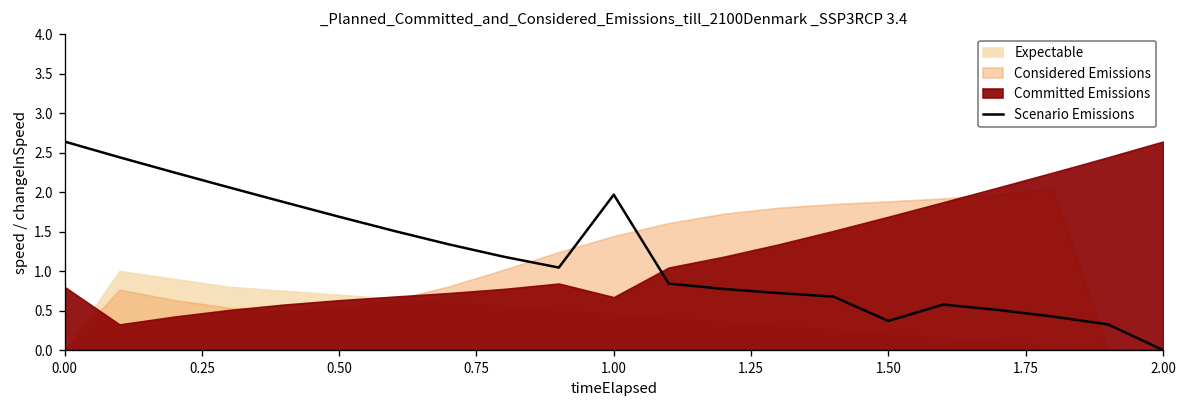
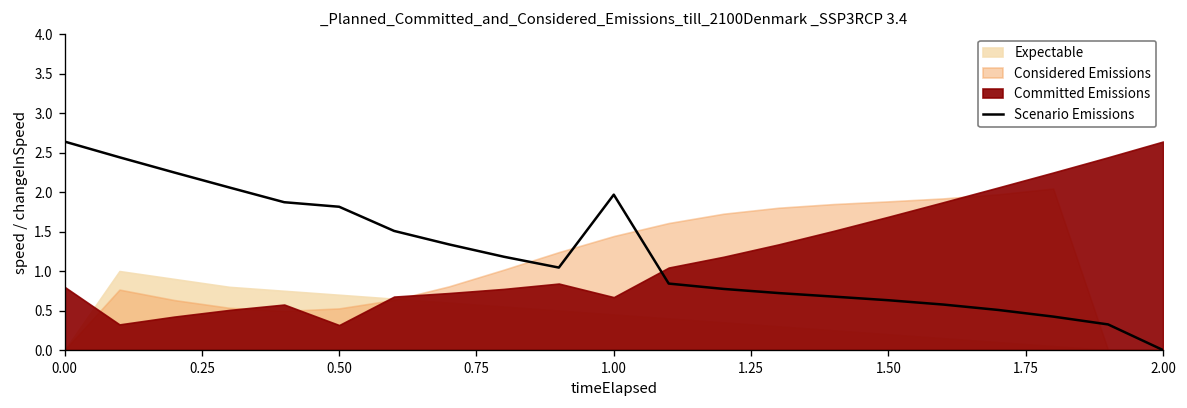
Scenario Emissions, 0.50: 1.7 -> 1.8
Committed Emissions, 0.50: 0.6 -> 0.3
Scenario Emissions, 1.50: 0.4 -> 0.6
